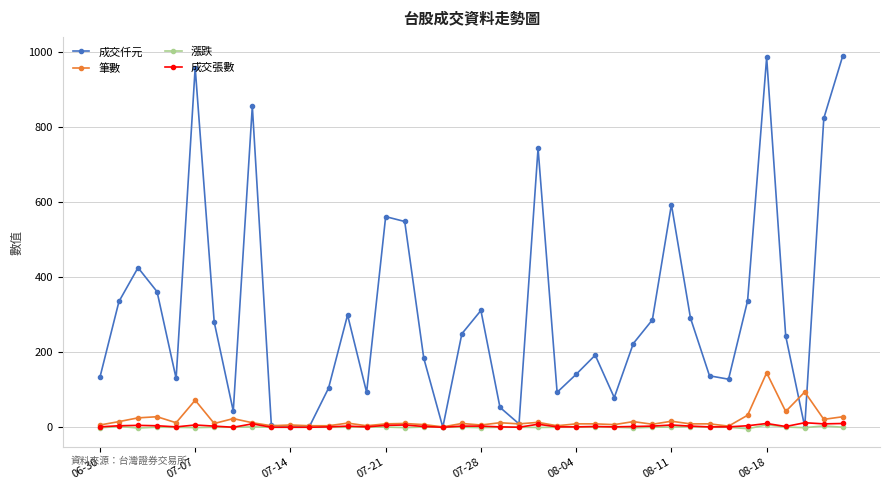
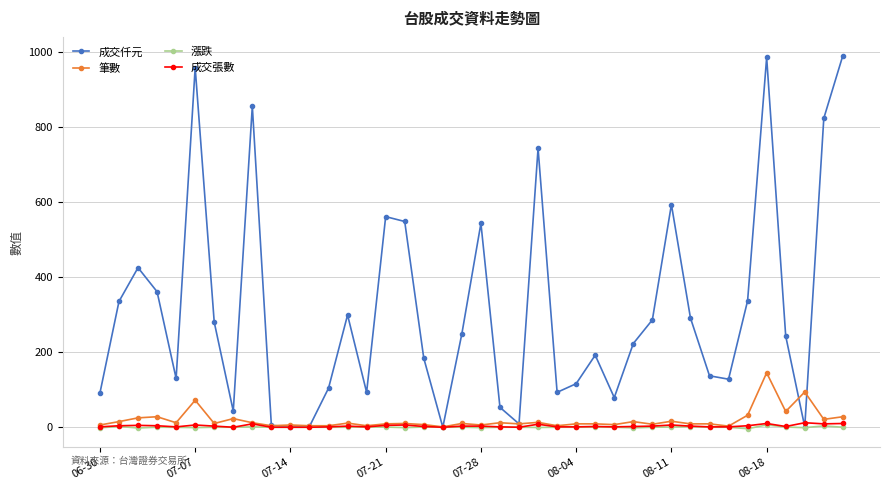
成交仟元, 06-30: 130 -> 90
成交仟元, 07-28: 310 -> 540
成交仟元, 08-04: 140 -> 120
